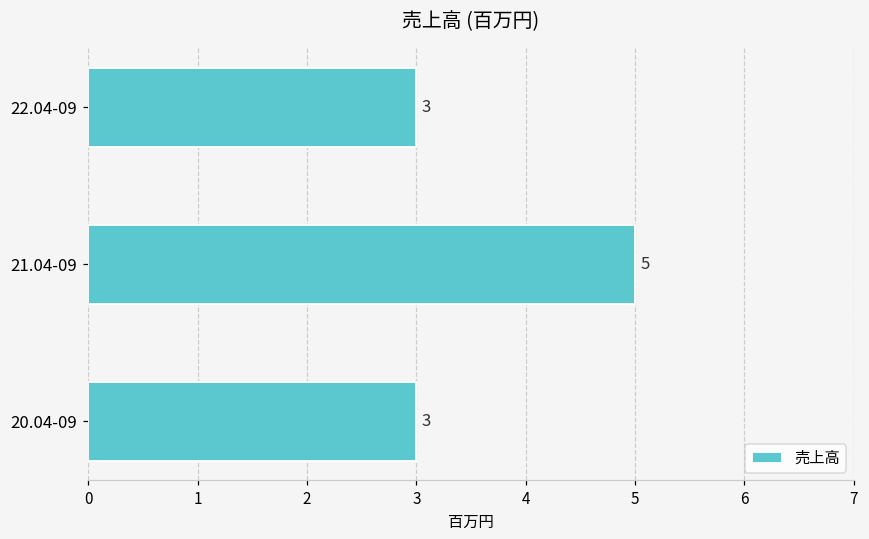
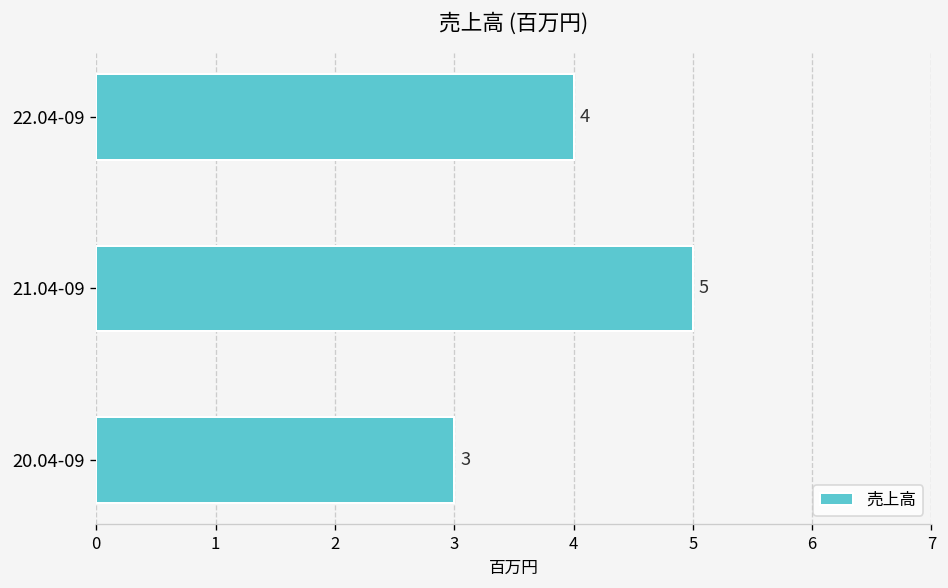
22.04-09: 3 -> 4
